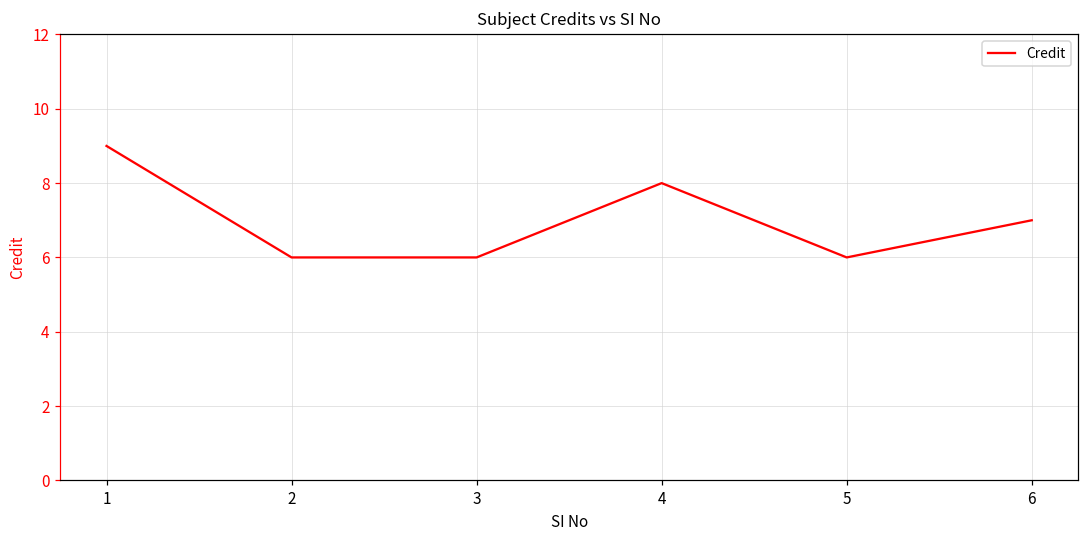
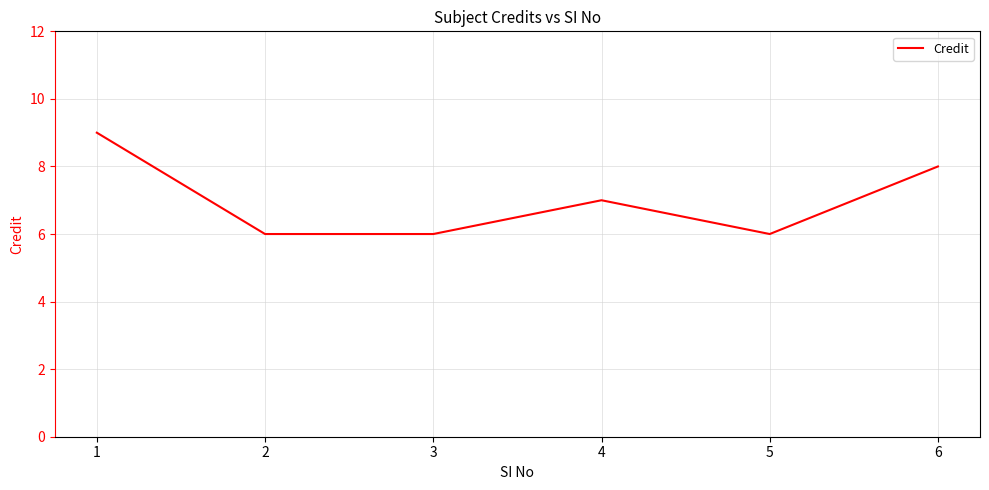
4: 8 -> 7
6: 7 -> 8
